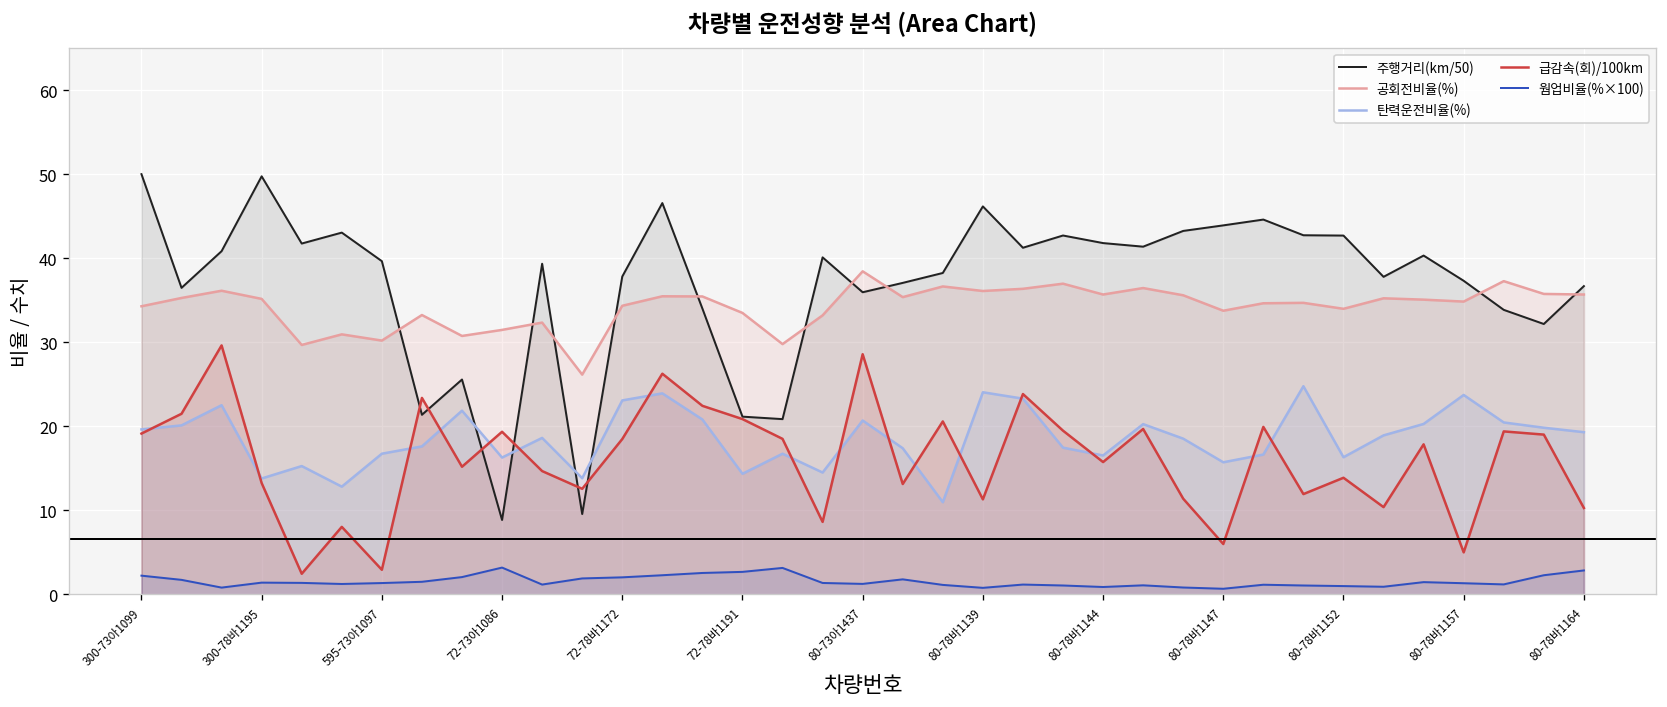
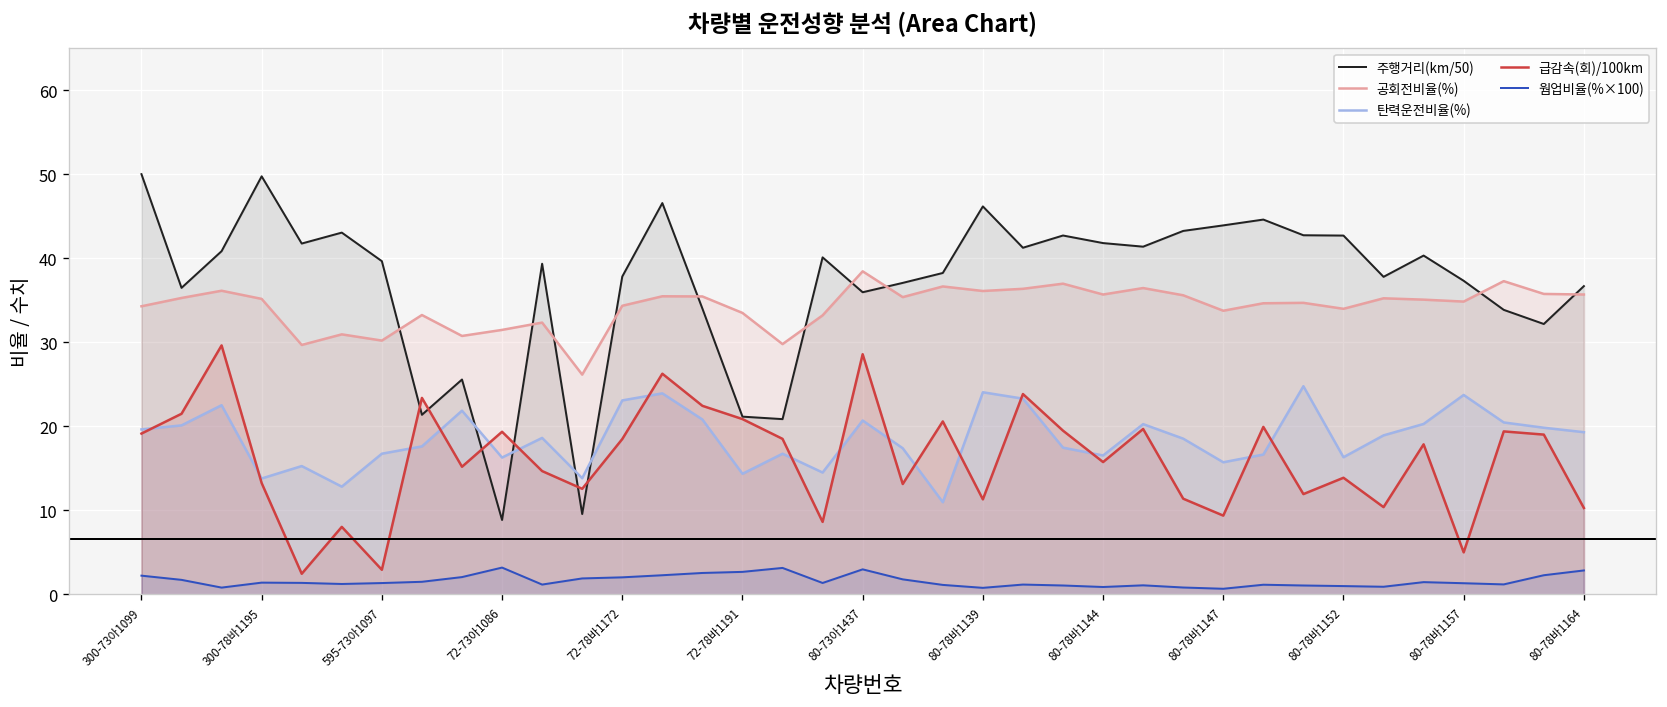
웜업비율(%×100), 80-73아1437: 1 -> 3
급감속(회)/100km, 80-78바1147: 6 -> 9
